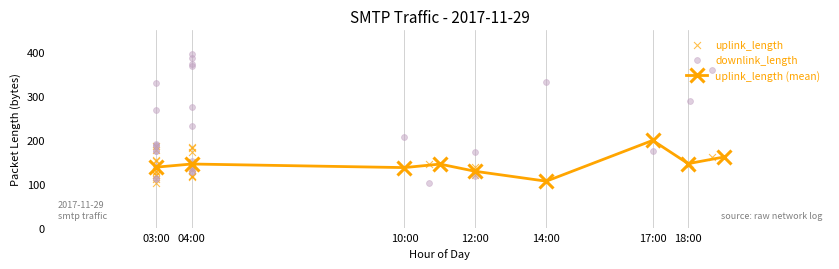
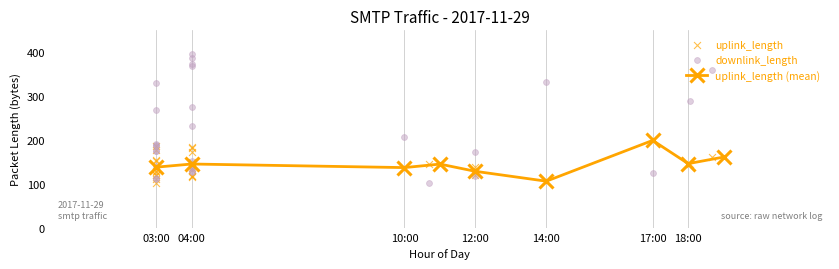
downlink_length, 17:00: 170 -> 130
